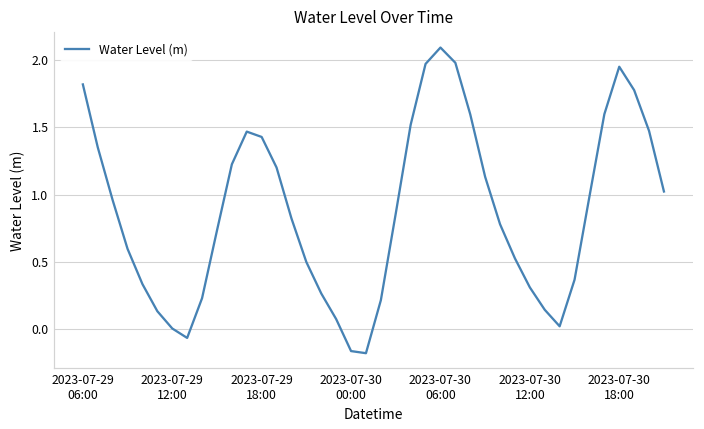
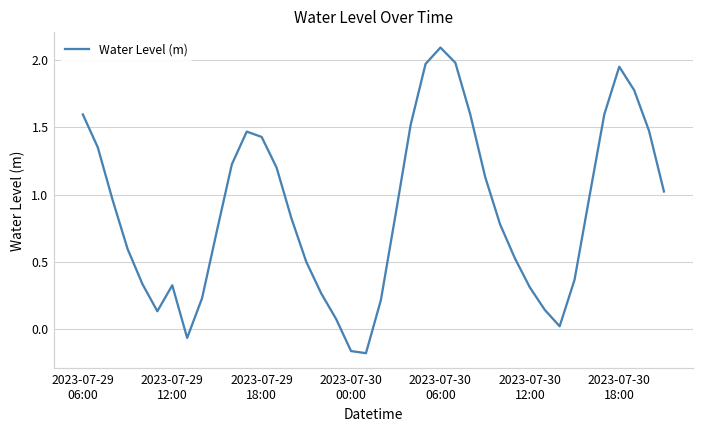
2023-07-29 06:00: 1.82 -> 1.59
2023-07-29 12:00: 0.01 -> 0.33
